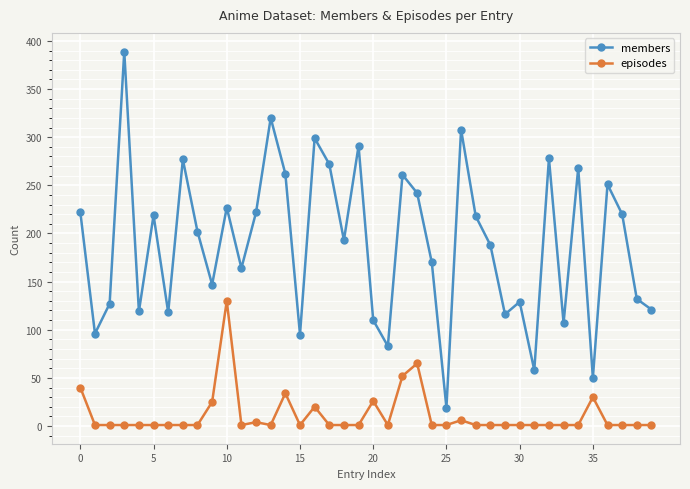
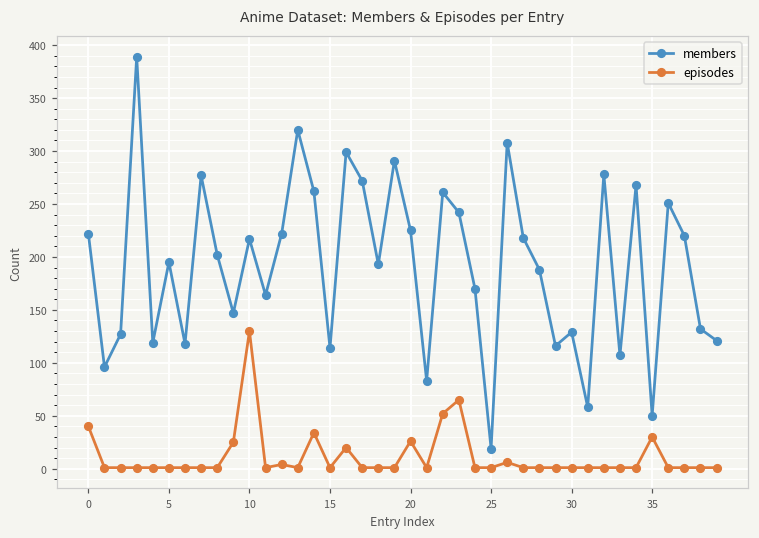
members, 5: 220 -> 200
members, 10: 230 -> 220
members, 15: 100 -> 110
members, 20: 110 -> 230
